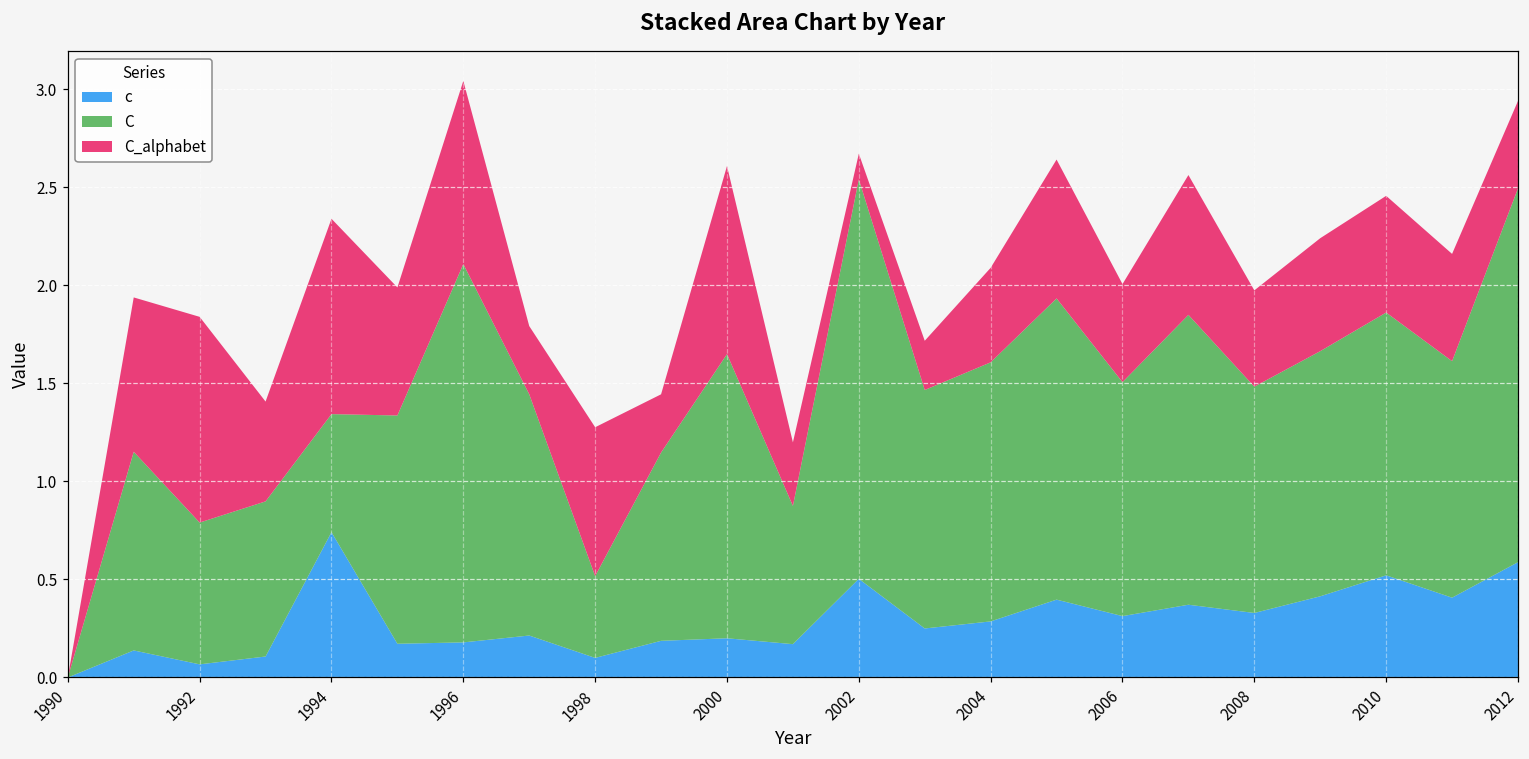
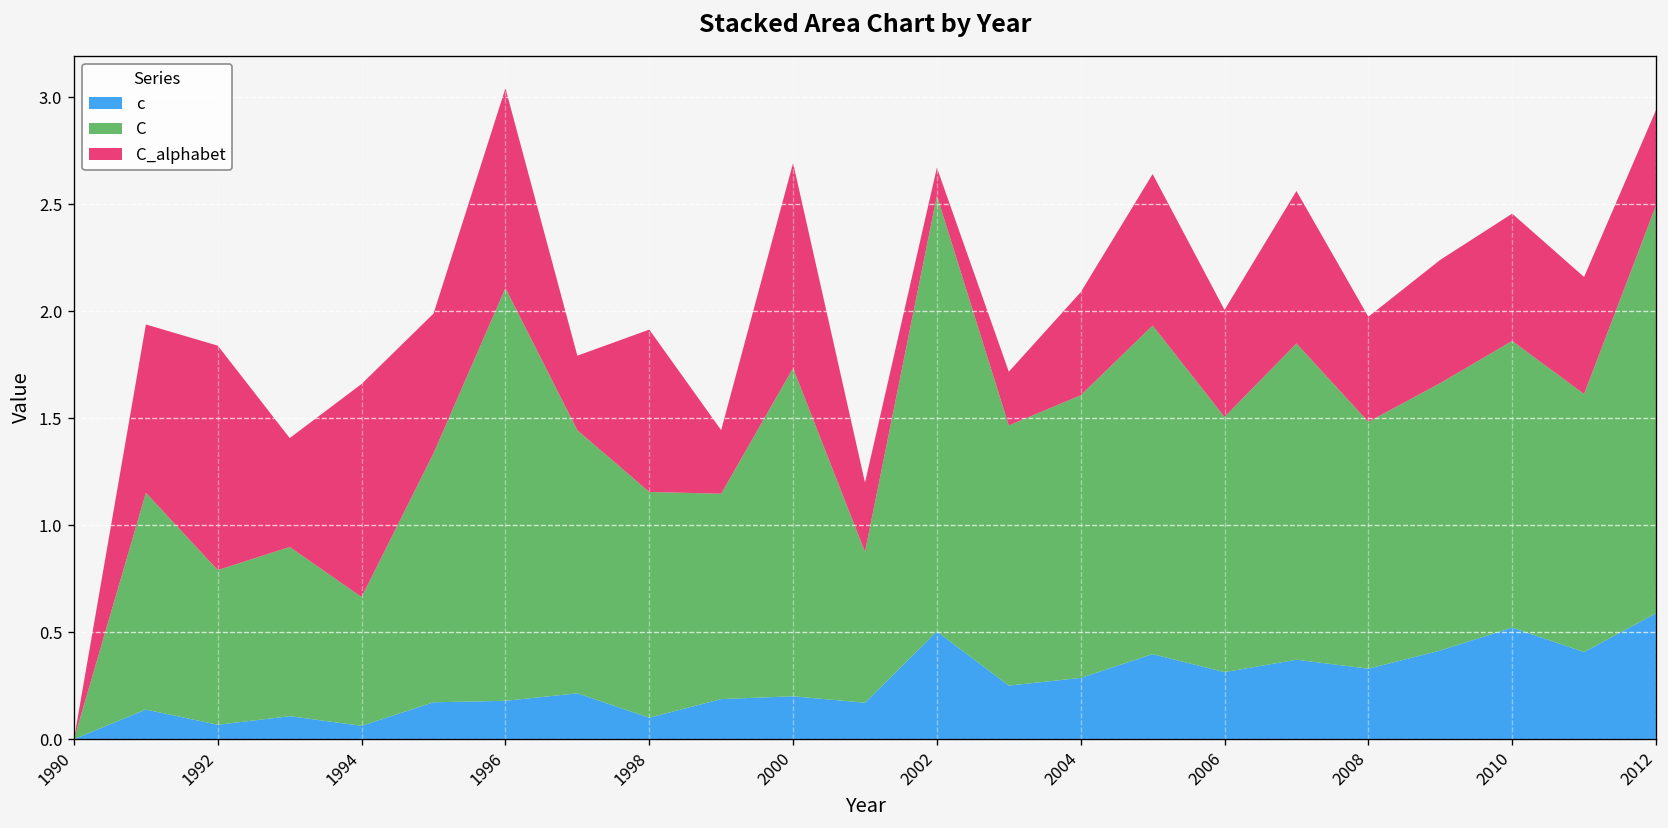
c, 1994: 0.74 -> 0.06
C, 1998: 0.42 -> 1.06
C, 2000: 1.45 -> 1.53
